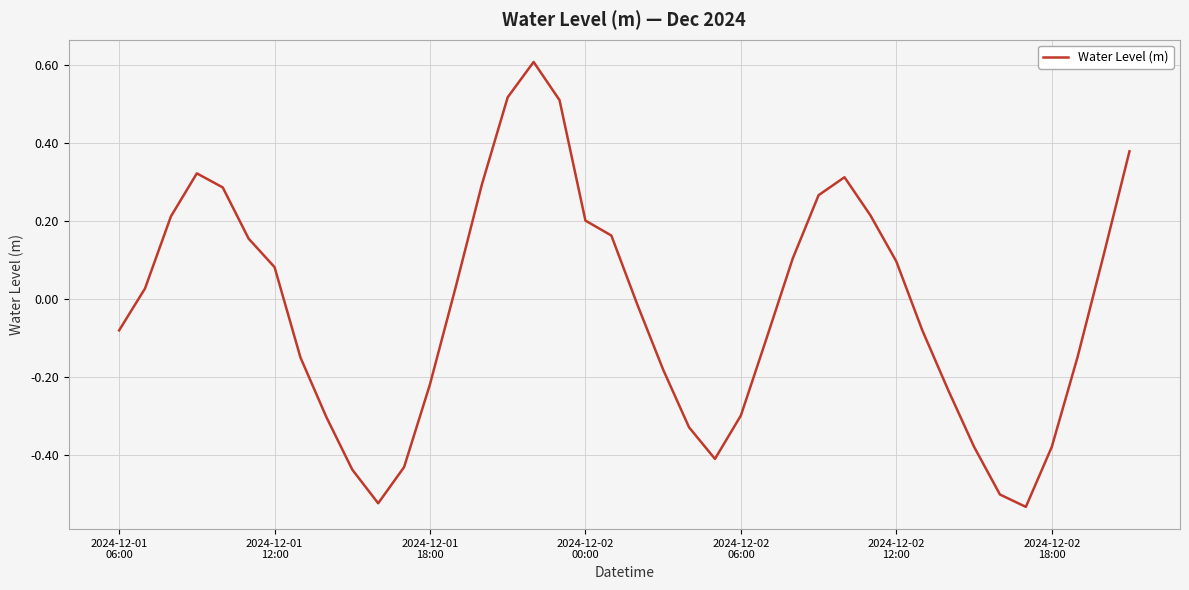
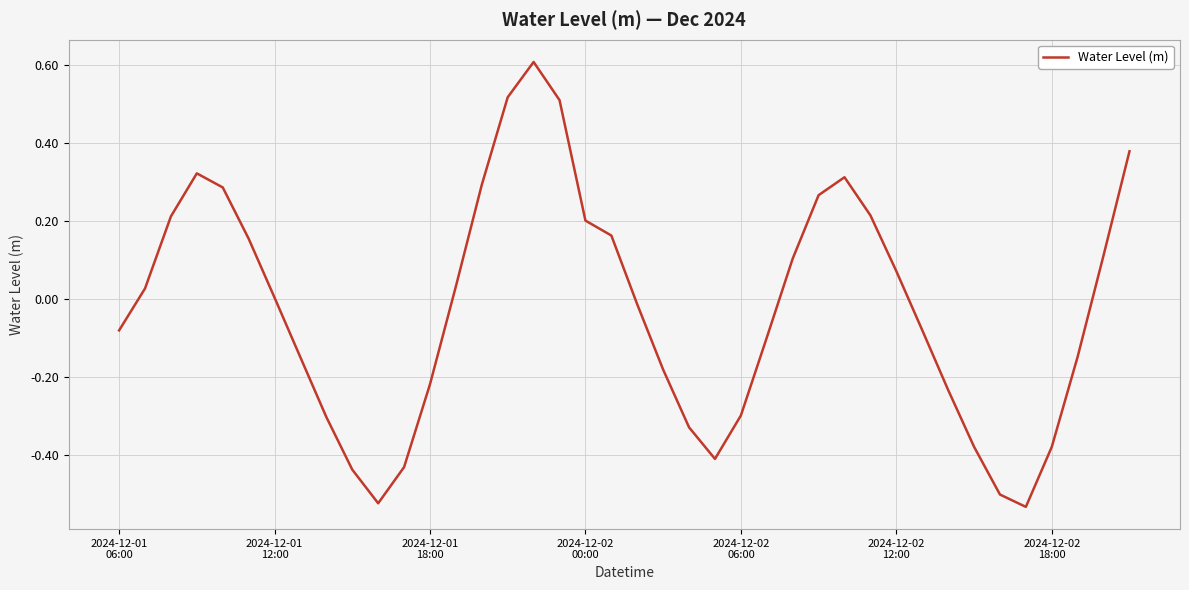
2024-12-01 12:00: 0.08 -> 0.00
2024-12-02 12:00: 0.10 -> 0.07
